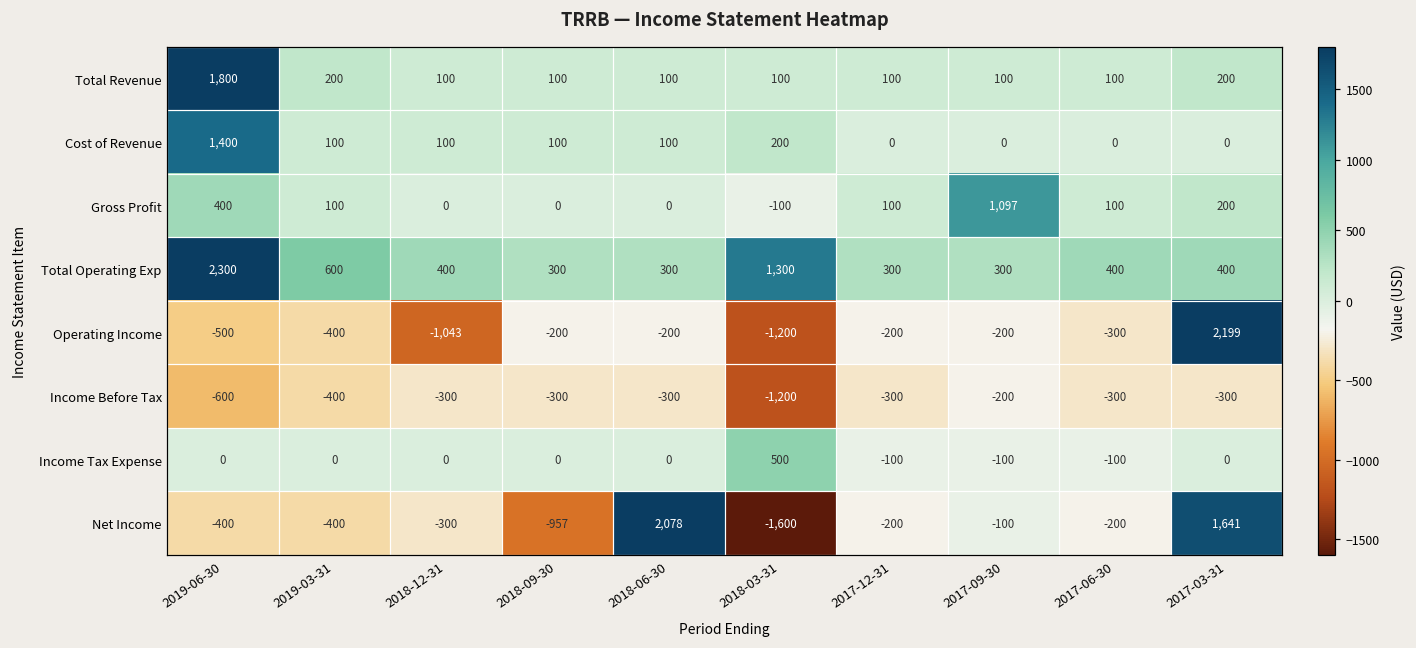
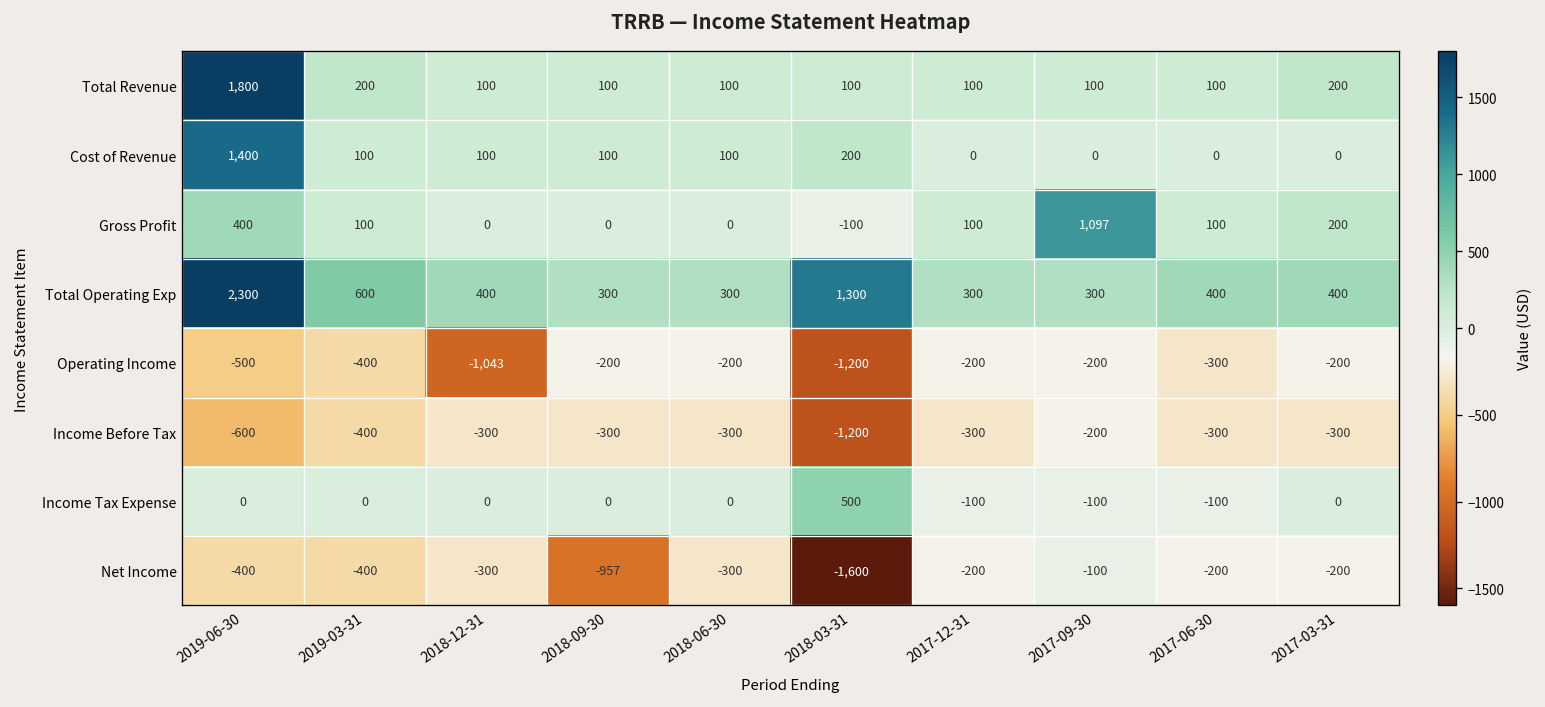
Operating Income, 2017-03-31: 2,199 -> -200
Net Income, 2018-06-30: 2,078 -> -300
Net Income, 2017-03-31: 1,641 -> -200
